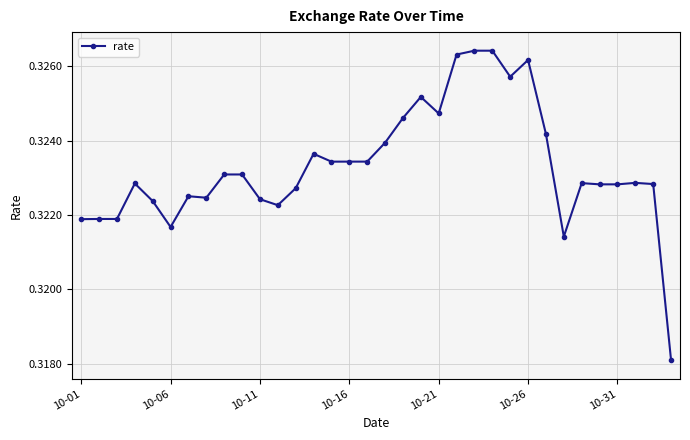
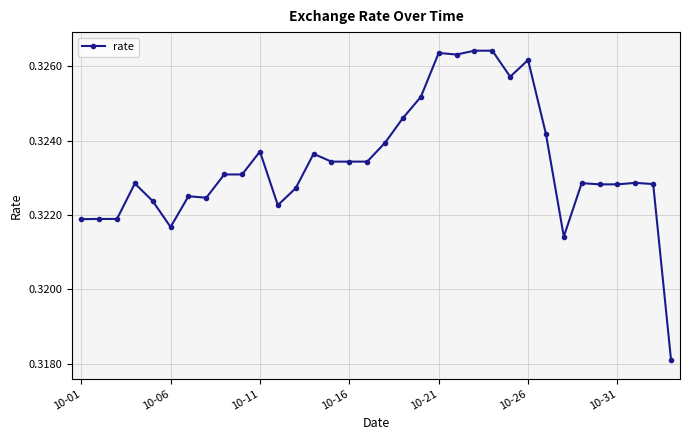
10-11: 0.3224 -> 0.3237
10-21: 0.3247 -> 0.3264
